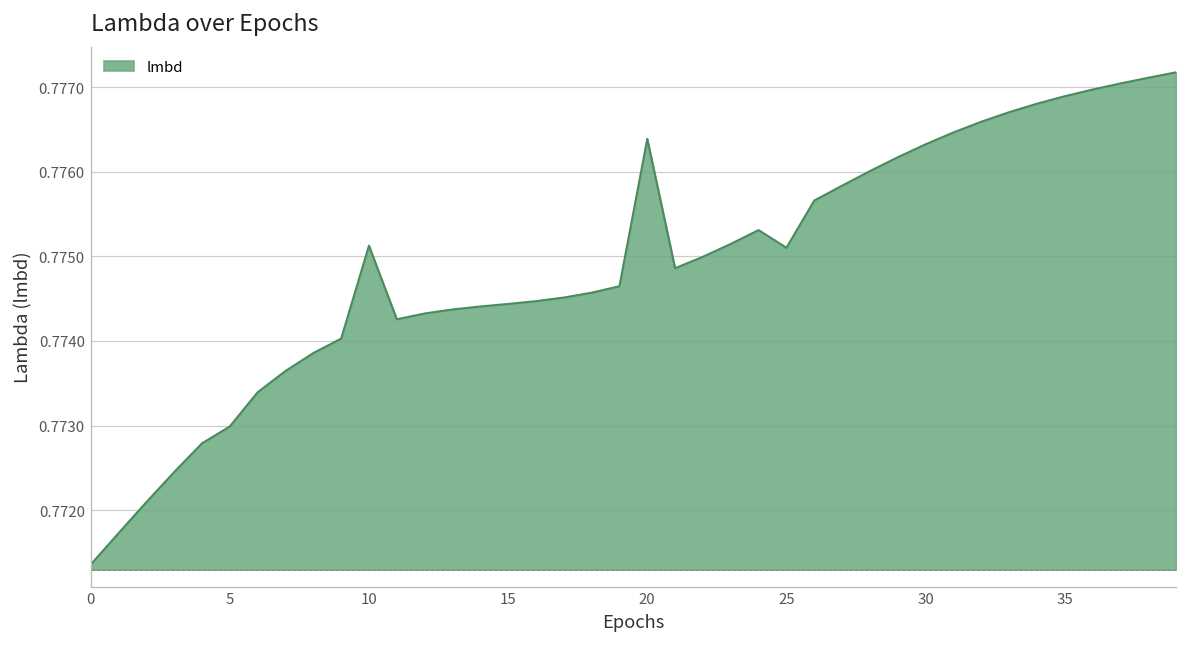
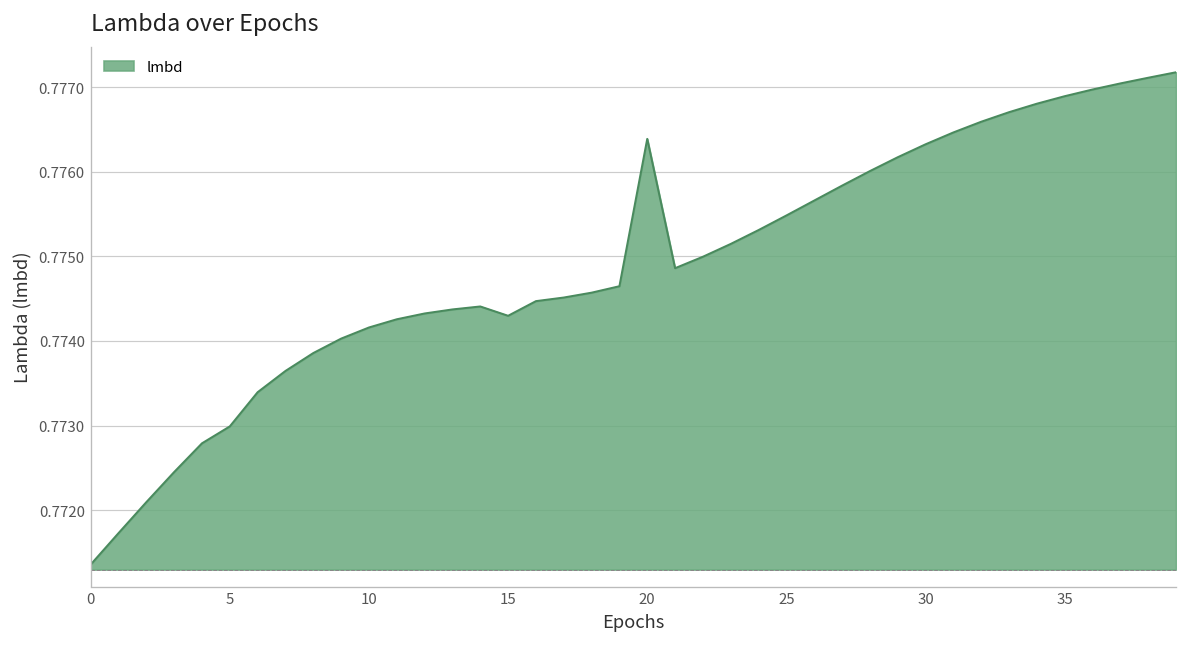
10: 0.7751 -> 0.7742
15: 0.7744 -> 0.7743
25: 0.7751 -> 0.7755
